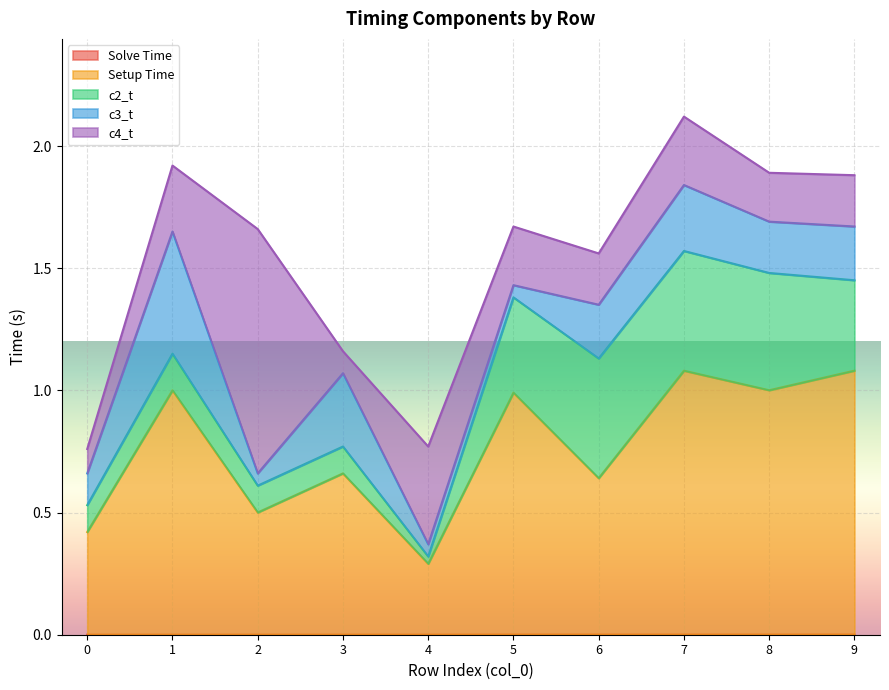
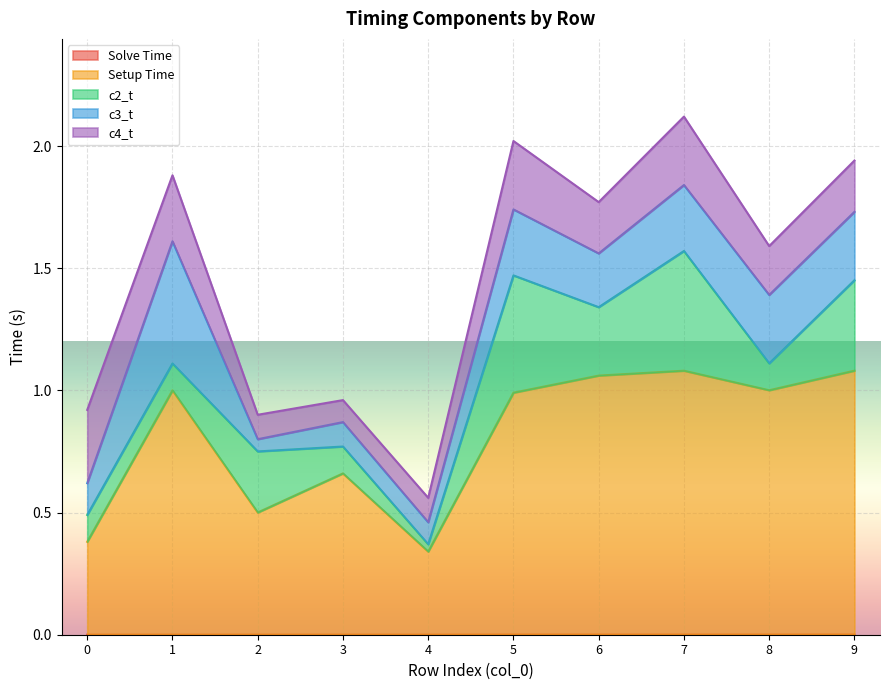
Setup Time, 0: 0.42 -> 0.38
c4_t, 0: 0.1 -> 0.3
c2_t, 1: 0.15 -> 0.11
c2_t, 2: 0.11 -> 0.25
c4_t, 2: 1.0 -> 0.1
c3_t, 3: 0.3 -> 0.1
Setup Time, 4: 0.29 -> 0.34
c3_t, 4: 0.05 -> 0.09
c4_t, 4: 0.4 -> 0.1
c2_t, 5: 0.39 -> 0.48
c3_t, 5: 0.05 -> 0.27
c4_t, 5: 0.24 -> 0.28
Setup Time, 6: 0.64 -> 1.06
c2_t, 6: 0.49 -> 0.28
c2_t, 8: 0.48 -> 0.11
c3_t, 8: 0.21 -> 0.28
c3_t, 9: 0.22 -> 0.28
